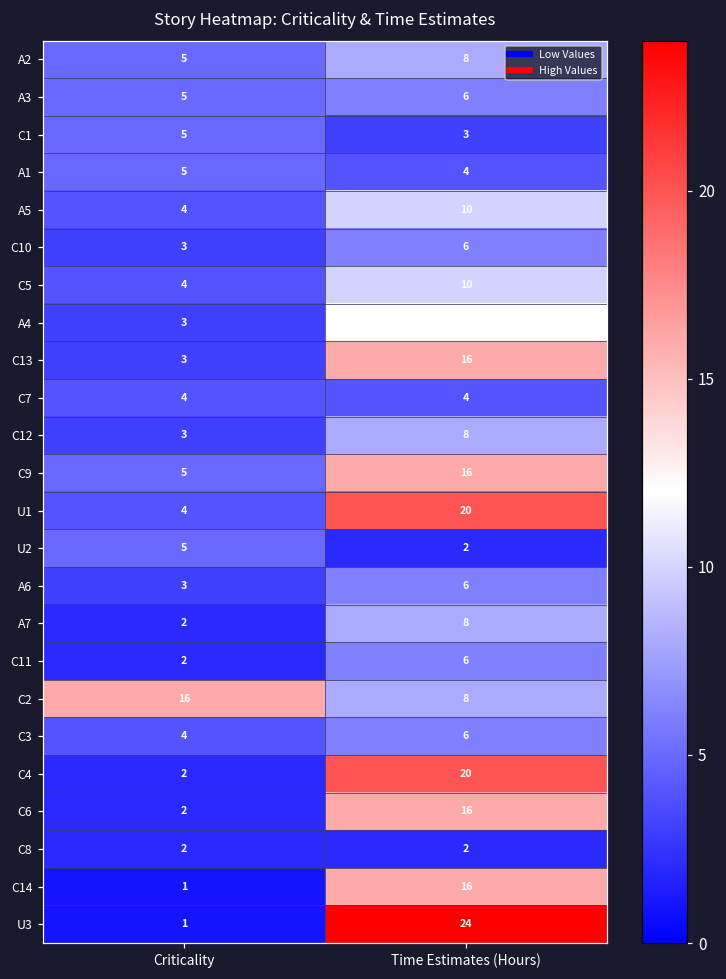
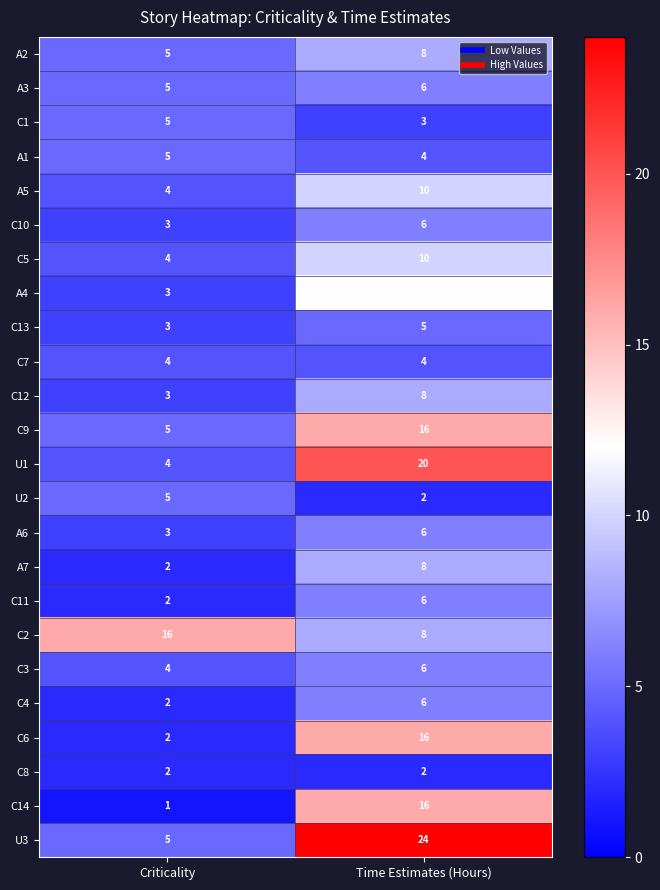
C13, Time Estimates (Hours): 16 -> 5
C4, Time Estimates (Hours): 20 -> 6
U3, Criticality: 1 -> 5
